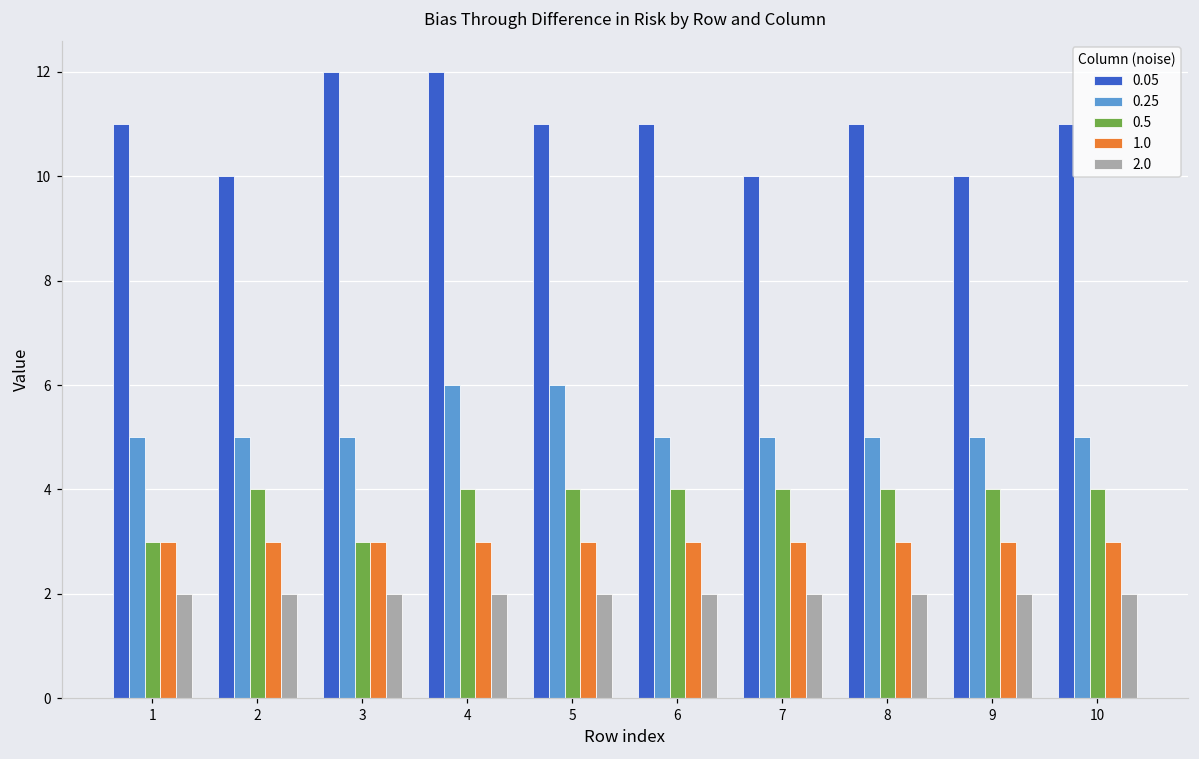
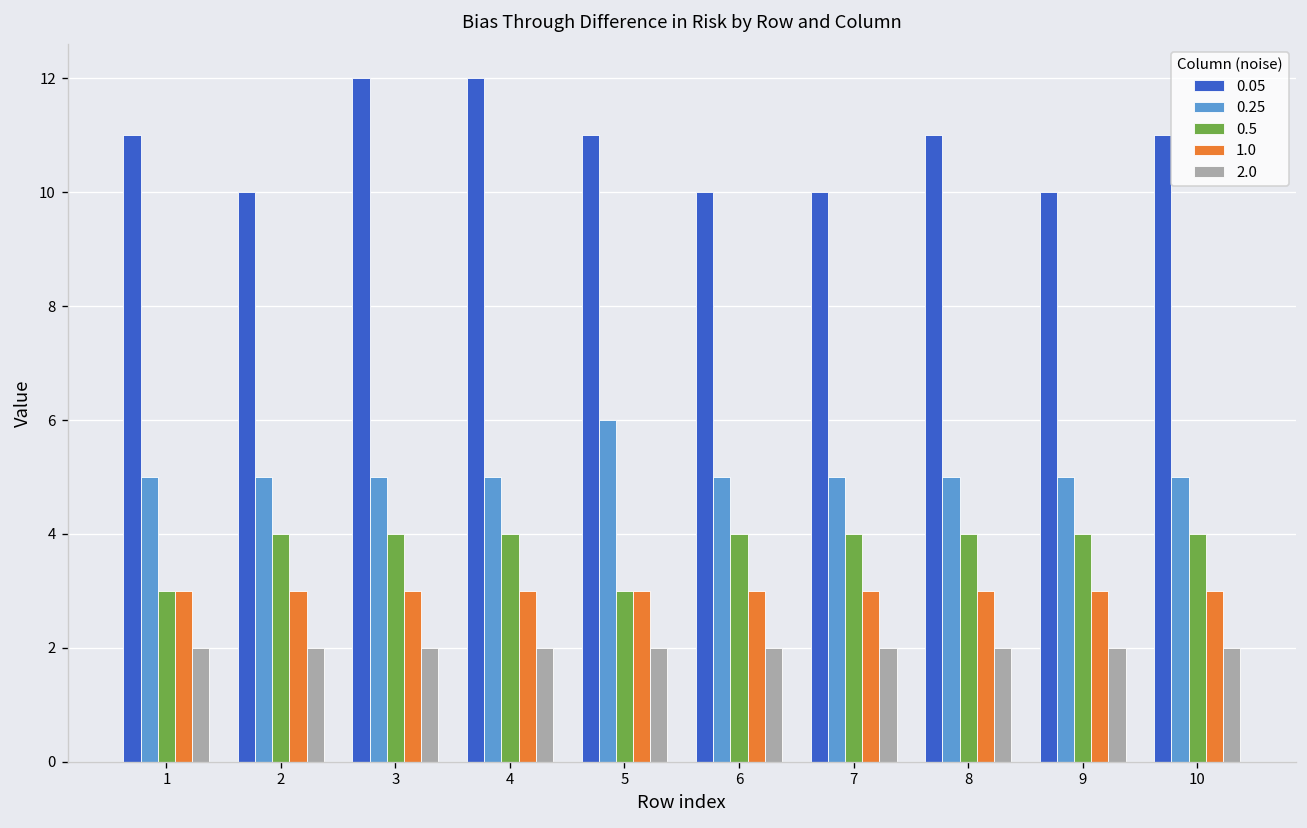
0.5, 3: 3 -> 4
0.25, 4: 6 -> 5
0.5, 5: 4 -> 3
0.05, 6: 11 -> 10
